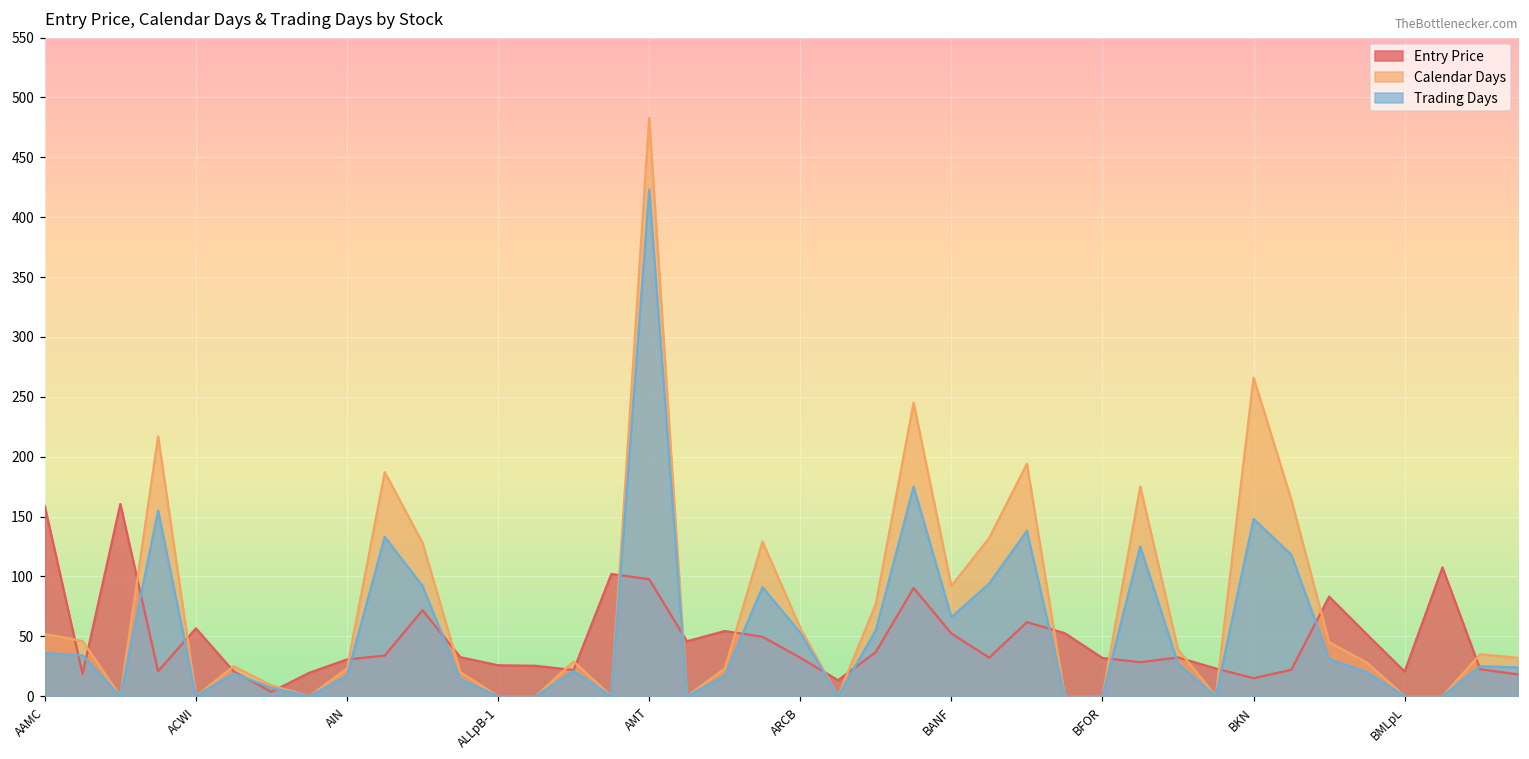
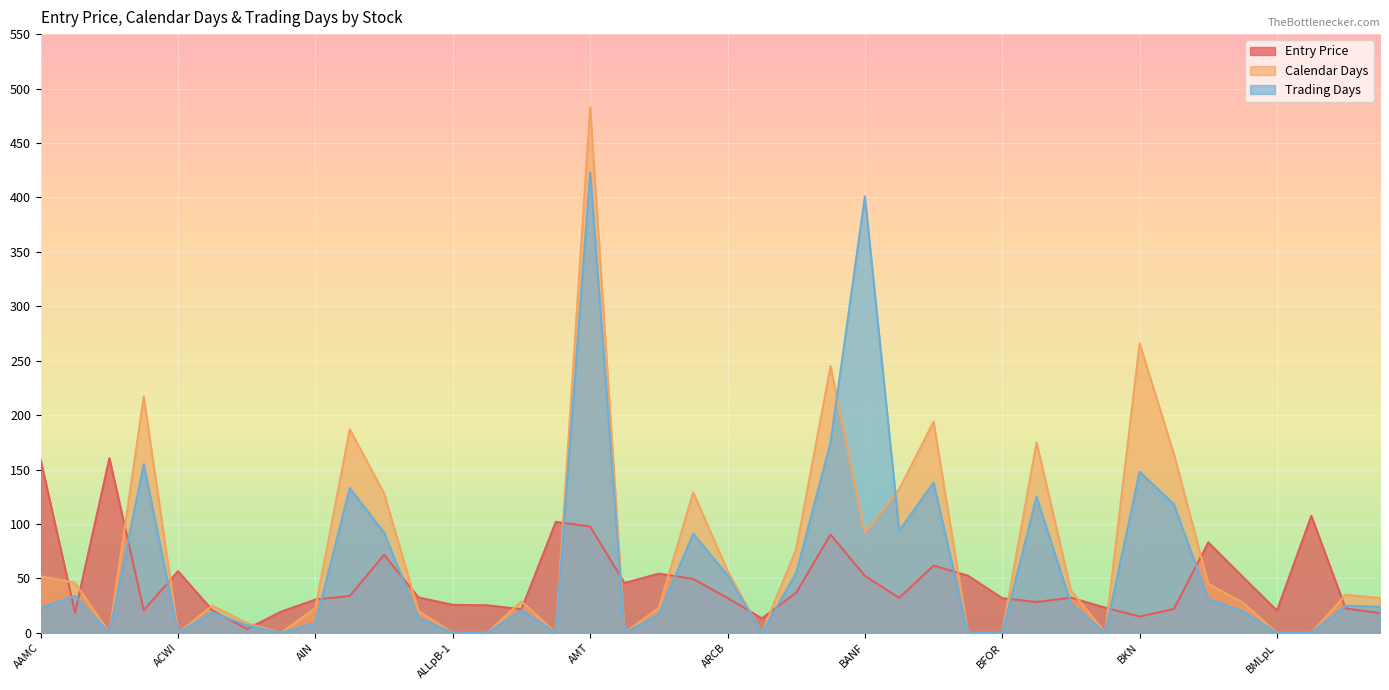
Trading Days, AAMC: 36 -> 23
Trading Days, AIN: 17 -> 9
Trading Days, BANF: 66 -> 401
